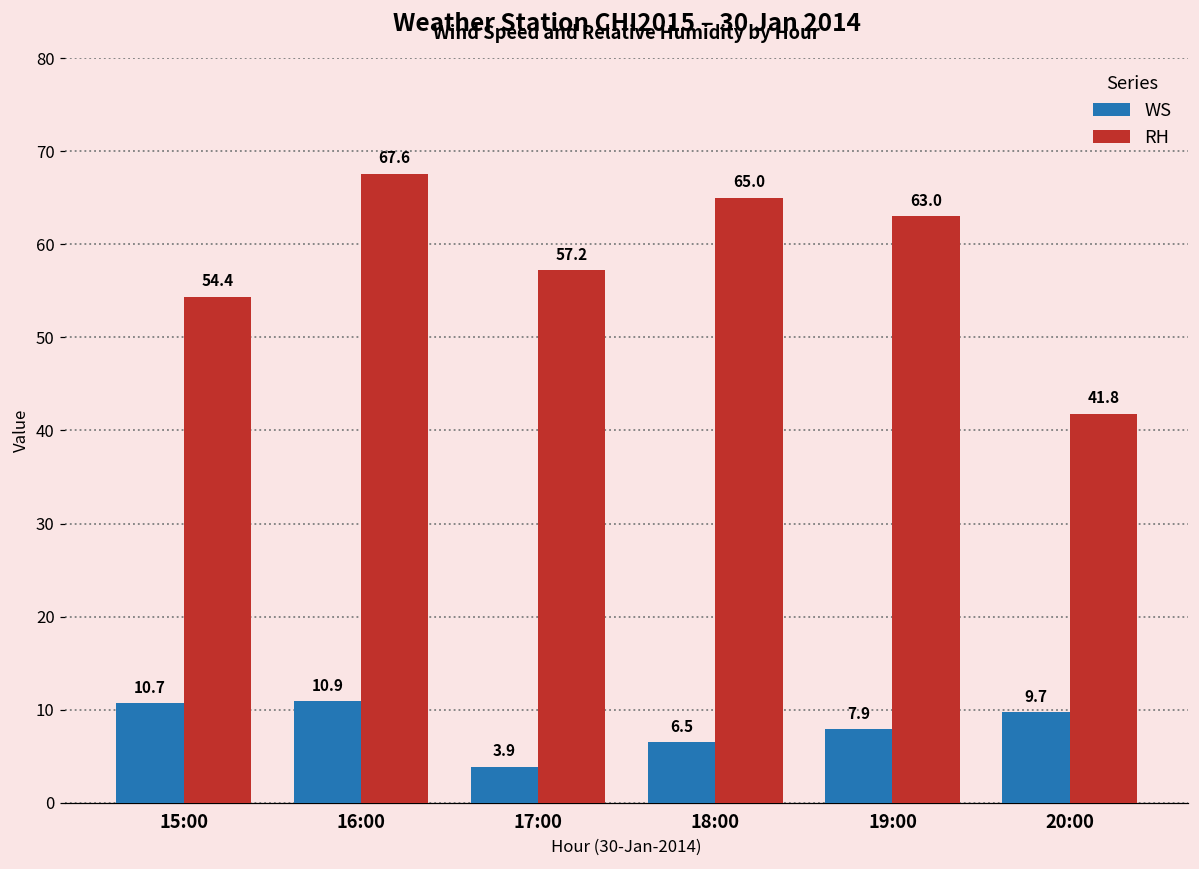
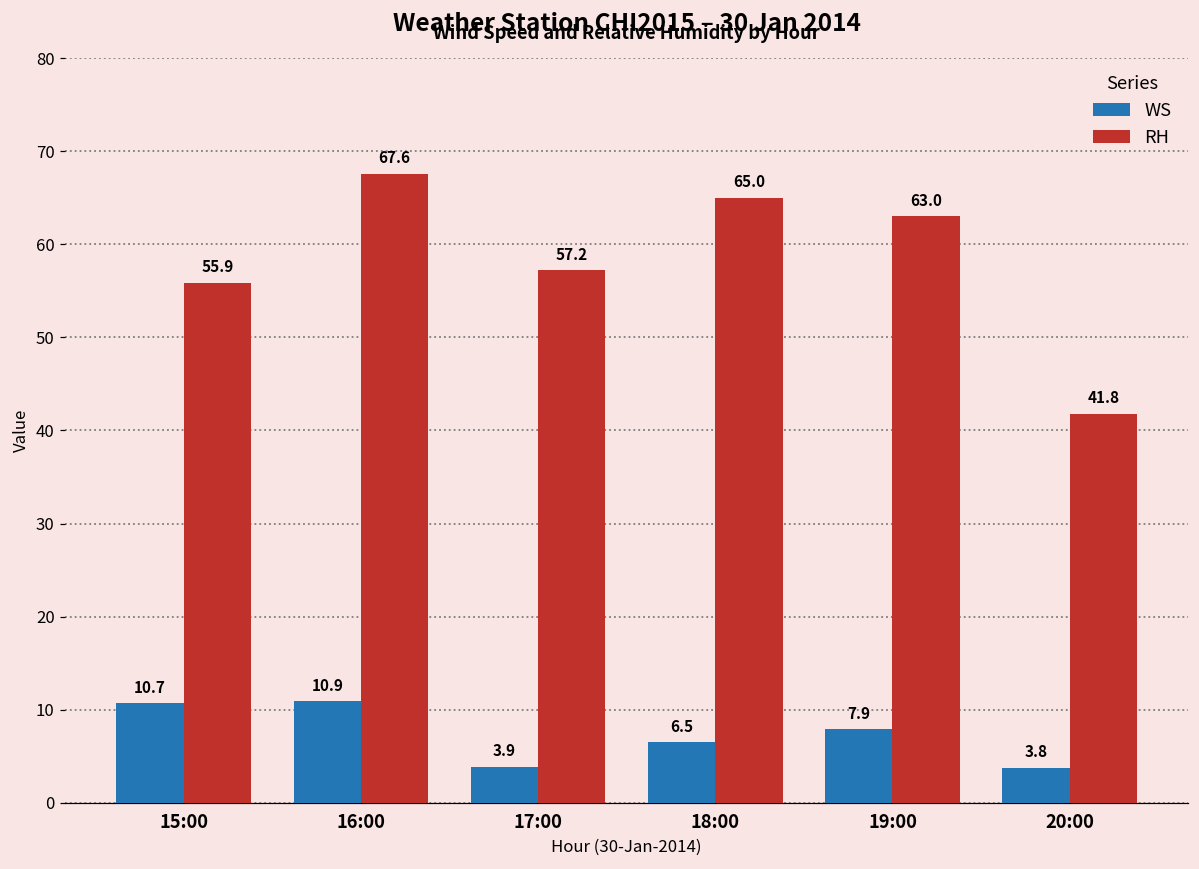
RH, 15:00: 54.4 -> 55.9
WS, 20:00: 9.7 -> 3.8
